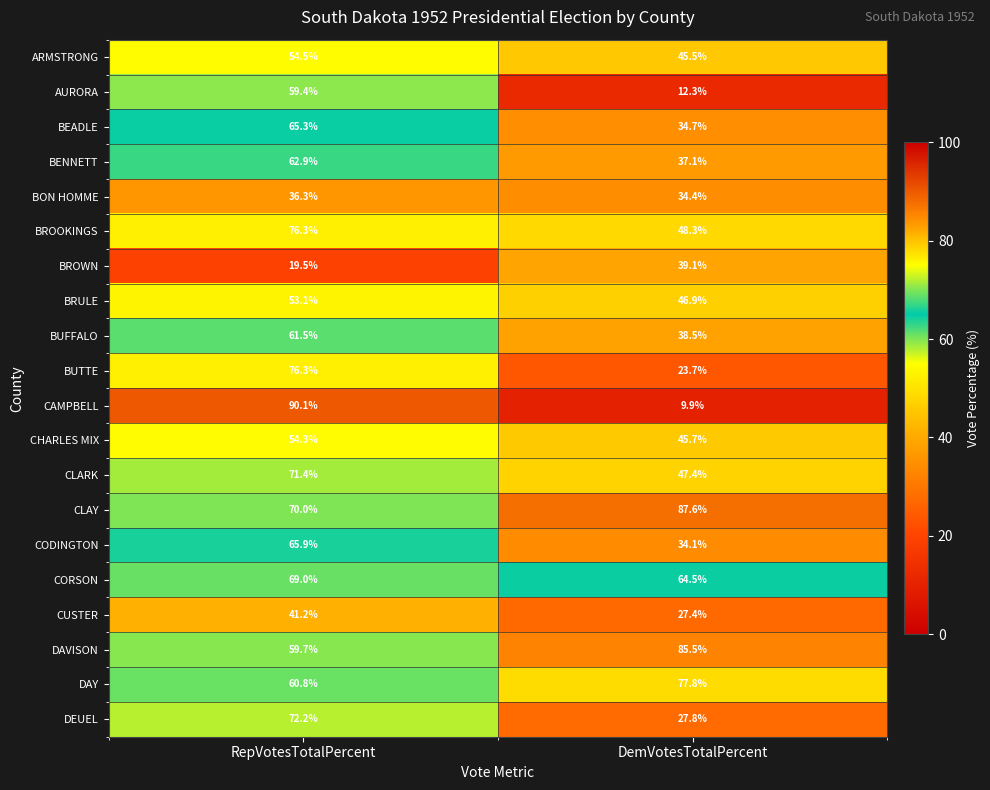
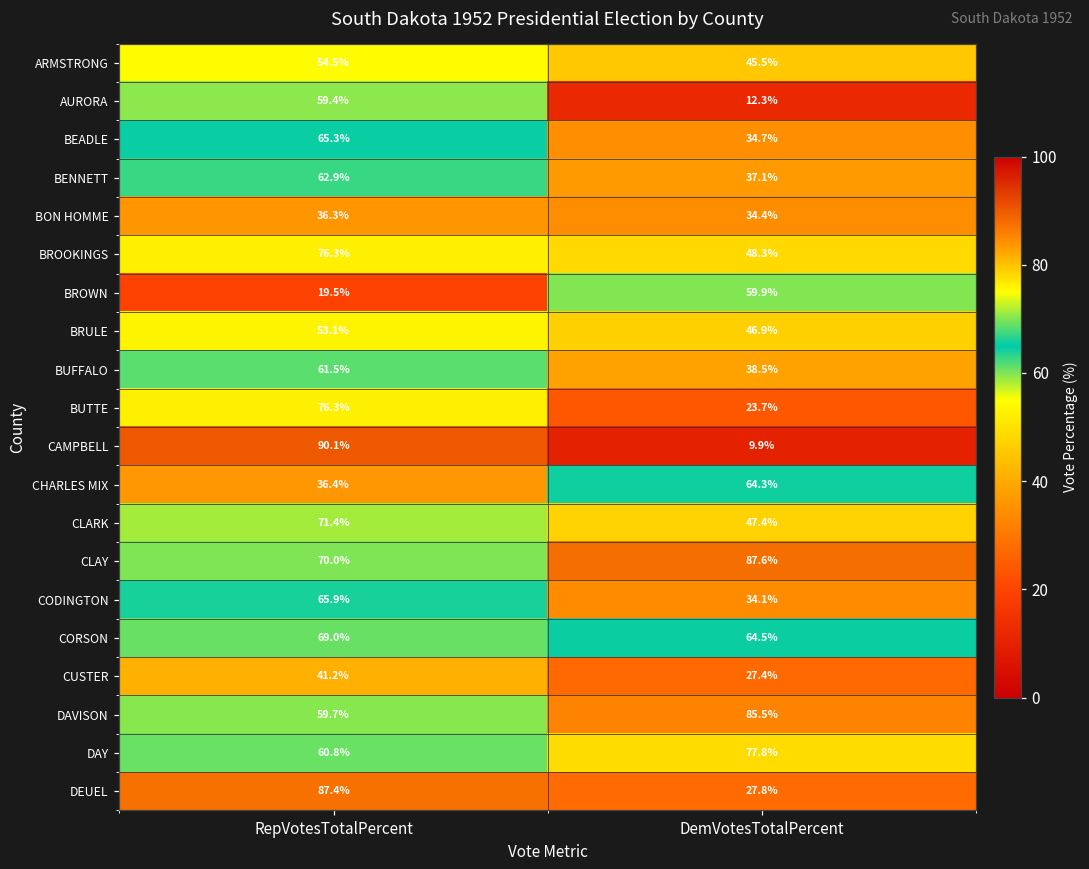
BROWN, DemVotesTotalPercent: 39.1% -> 59.9%
CHARLES MIX, RepVotesTotalPercent: 54.3% -> 36.4%
CHARLES MIX, DemVotesTotalPercent: 45.7% -> 64.3%
DEUEL, RepVotesTotalPercent: 72.2% -> 87.4%
